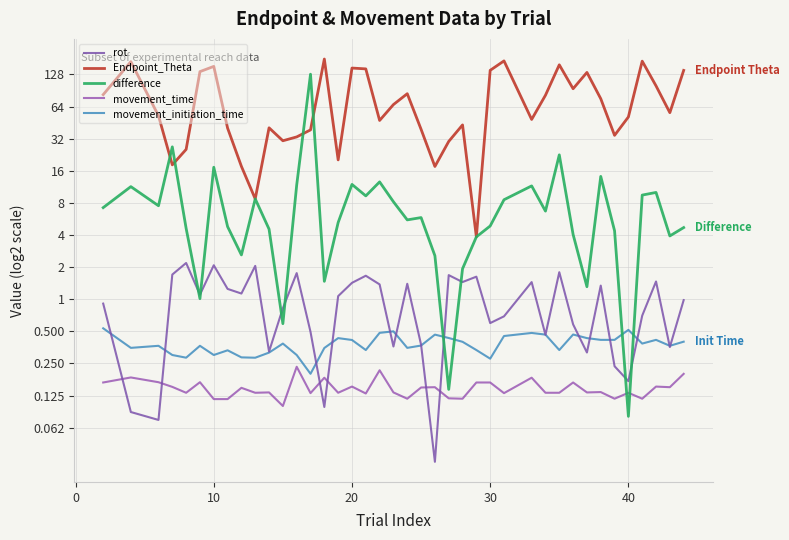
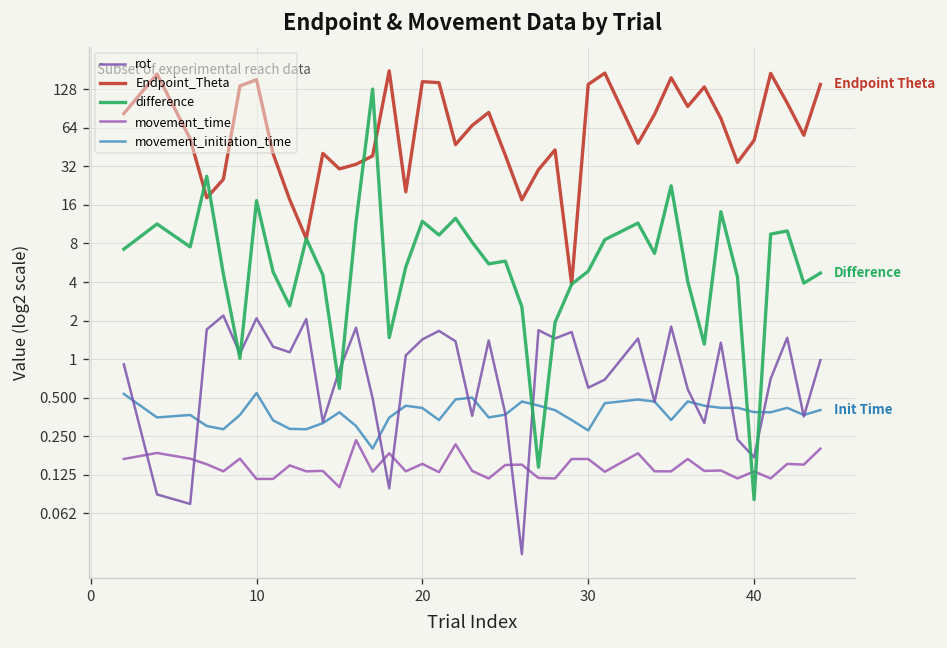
movement_initiation_time, 10: 0.30 -> 0.5
movement_initiation_time, 40: 0.5 -> 0.39
